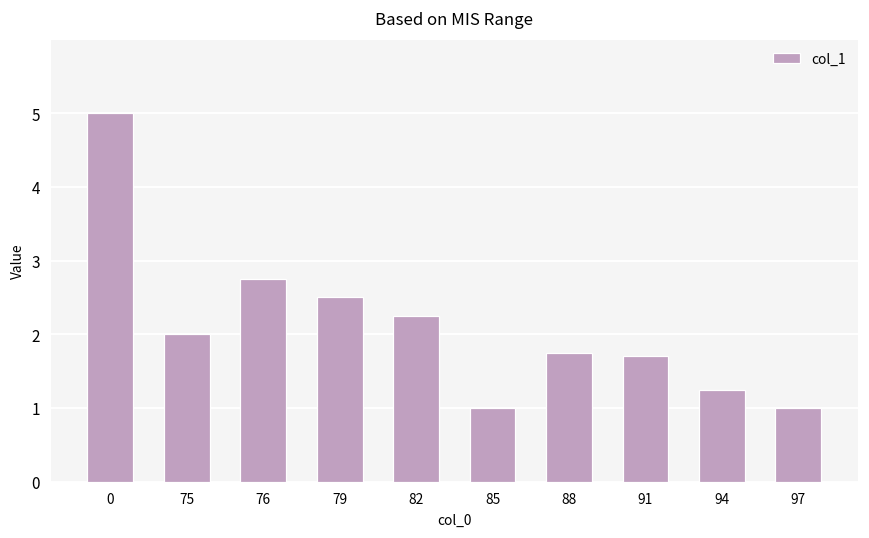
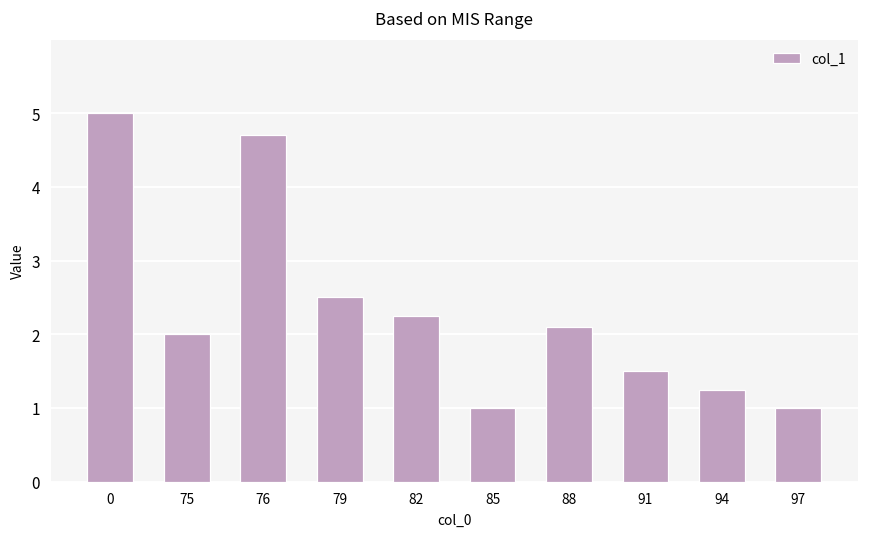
76: 2.8 -> 4.7
88: 1.8 -> 2.1
91: 1.7 -> 1.5
